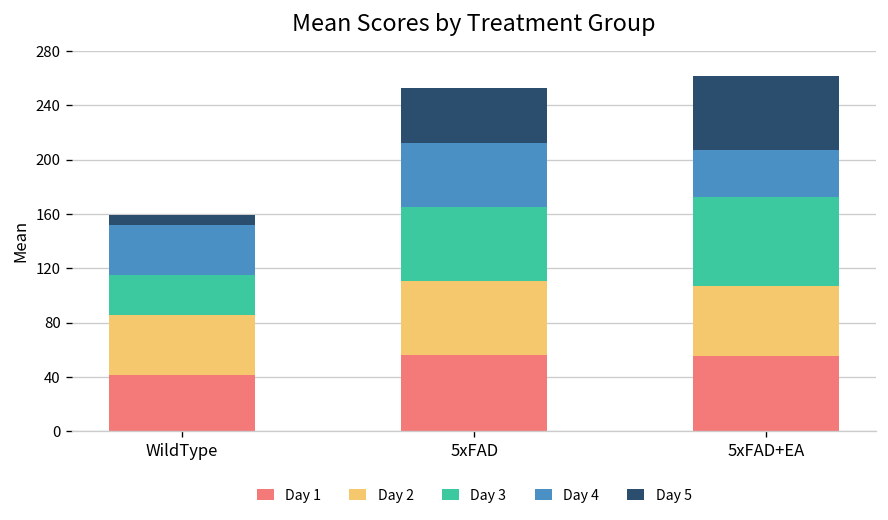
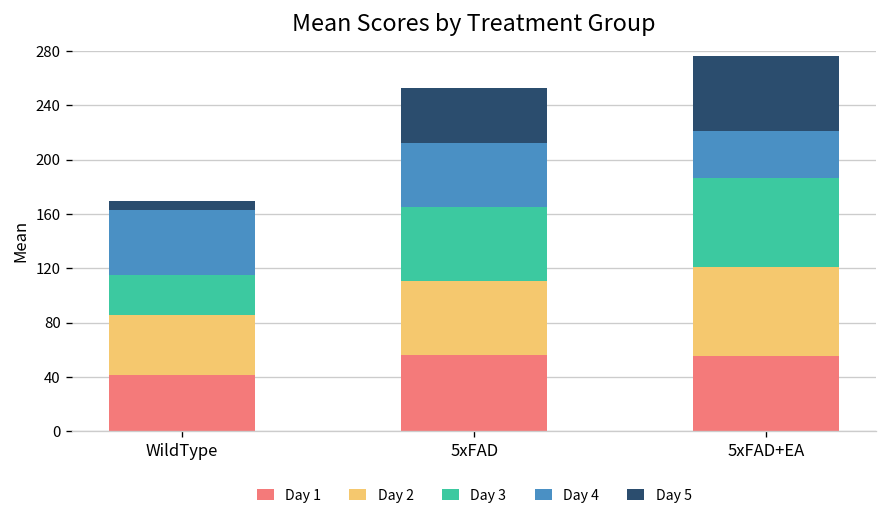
Day 4, WildType: 37 -> 48
Day 2, 5xFAD+EA: 52 -> 66
